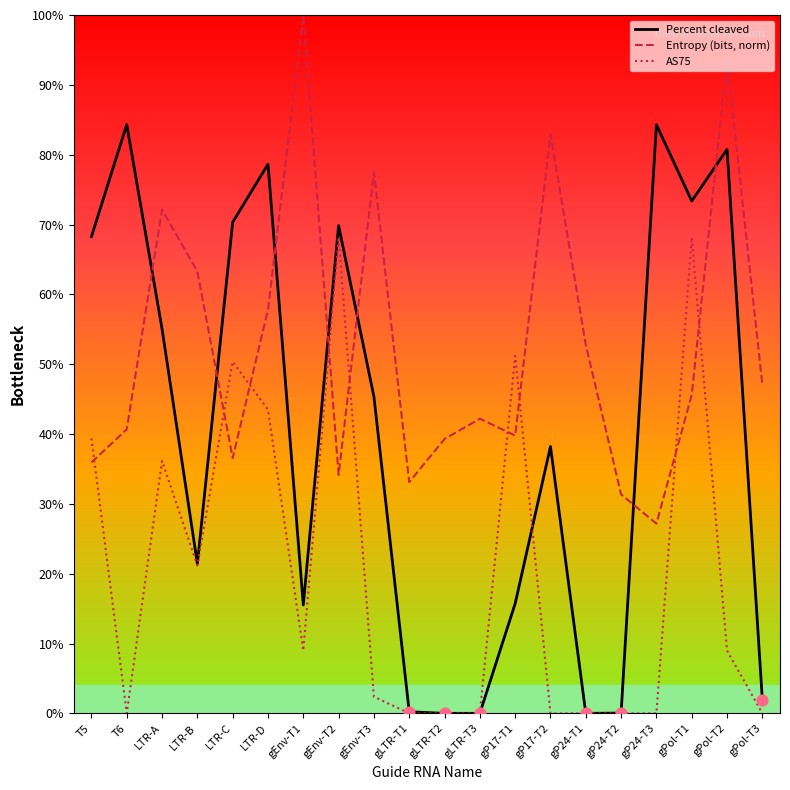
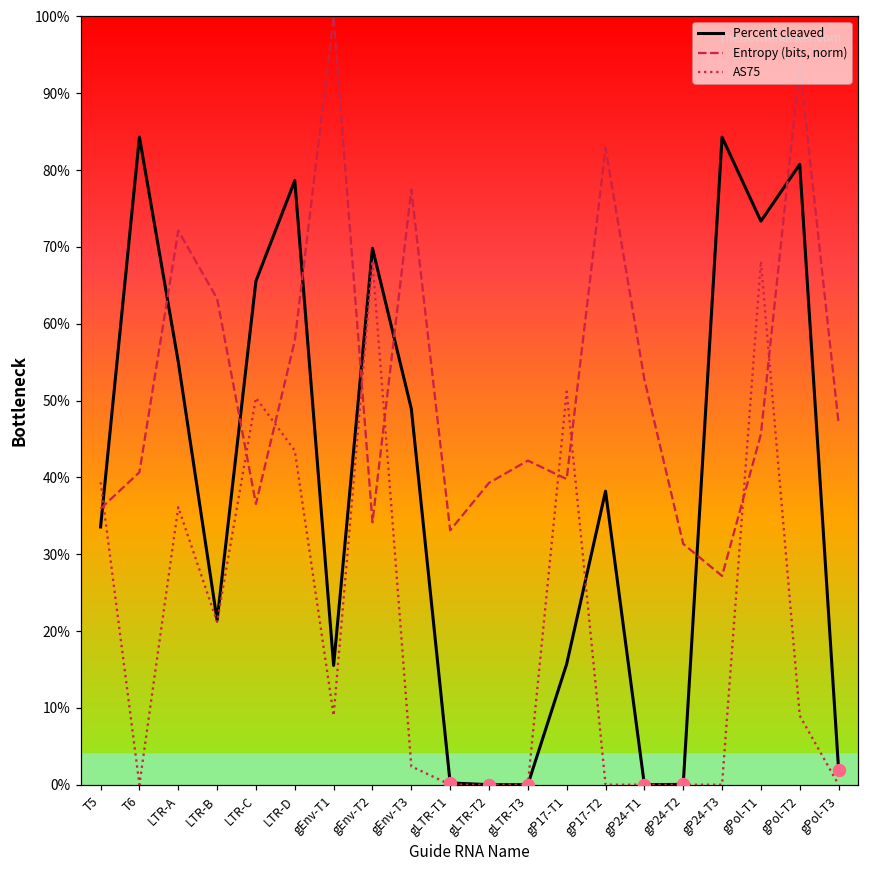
Percent cleaved, T5: 68% -> 34%
Percent cleaved, LTR-C: 70% -> 66%
Percent cleaved, gEnv-T3: 45% -> 49%
